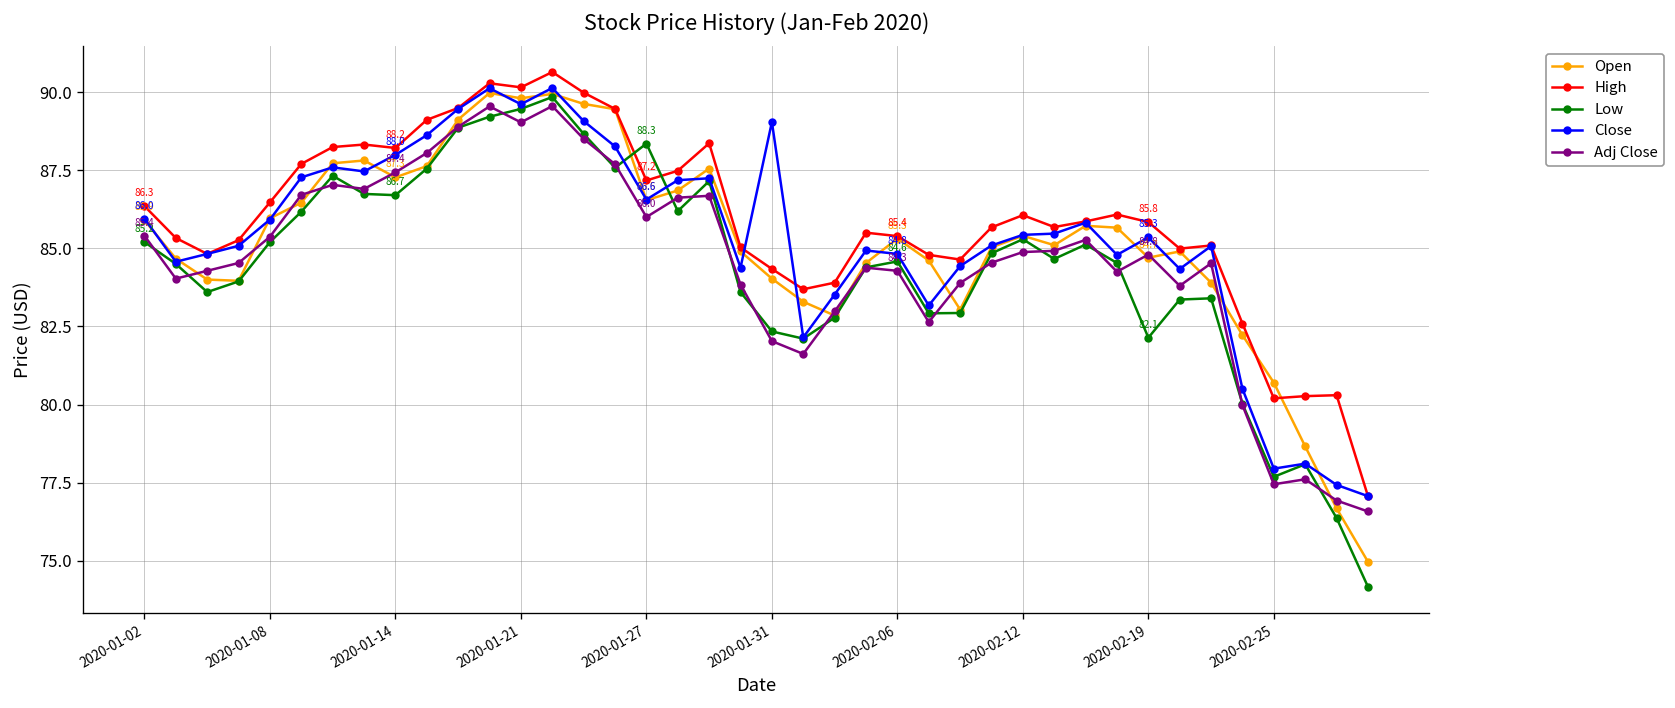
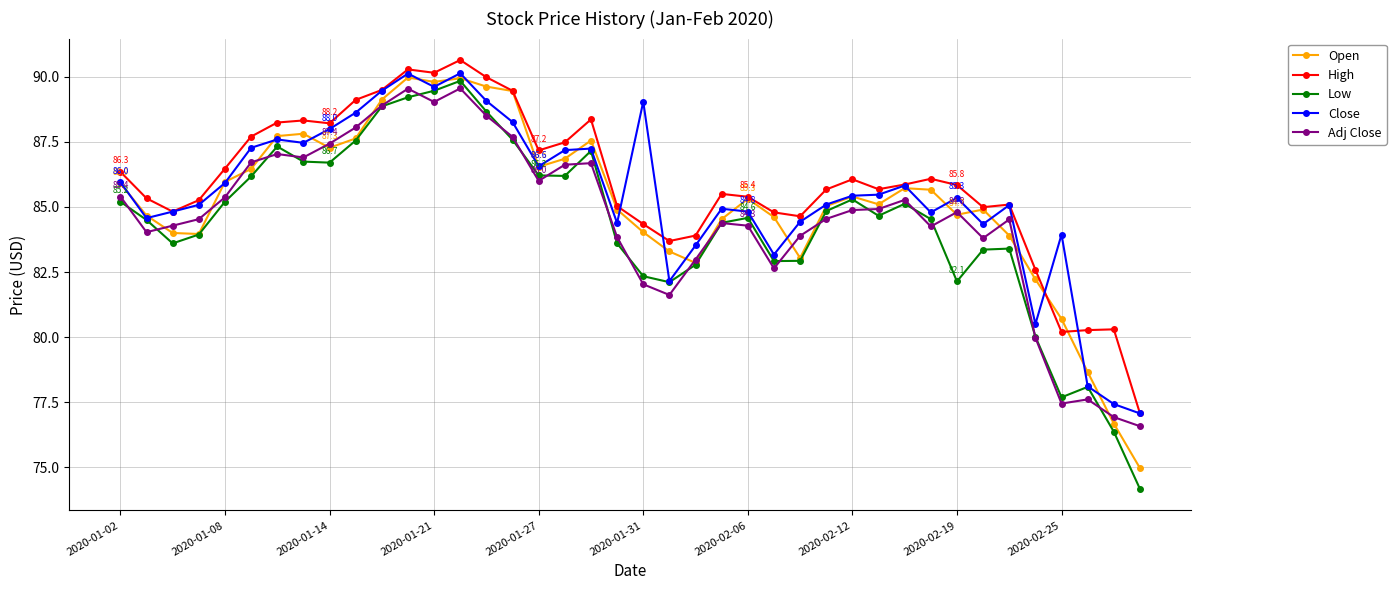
Low, 2020-01-27: 88.3 -> 86.2
Close, 2020-02-25: 78.0 -> 83.9
